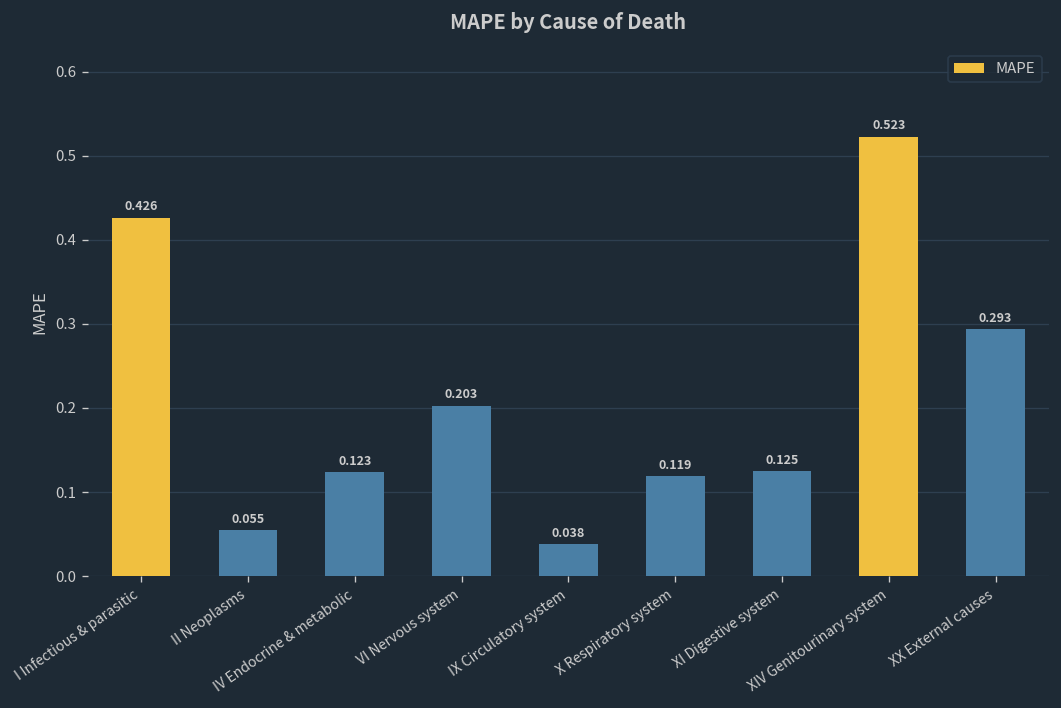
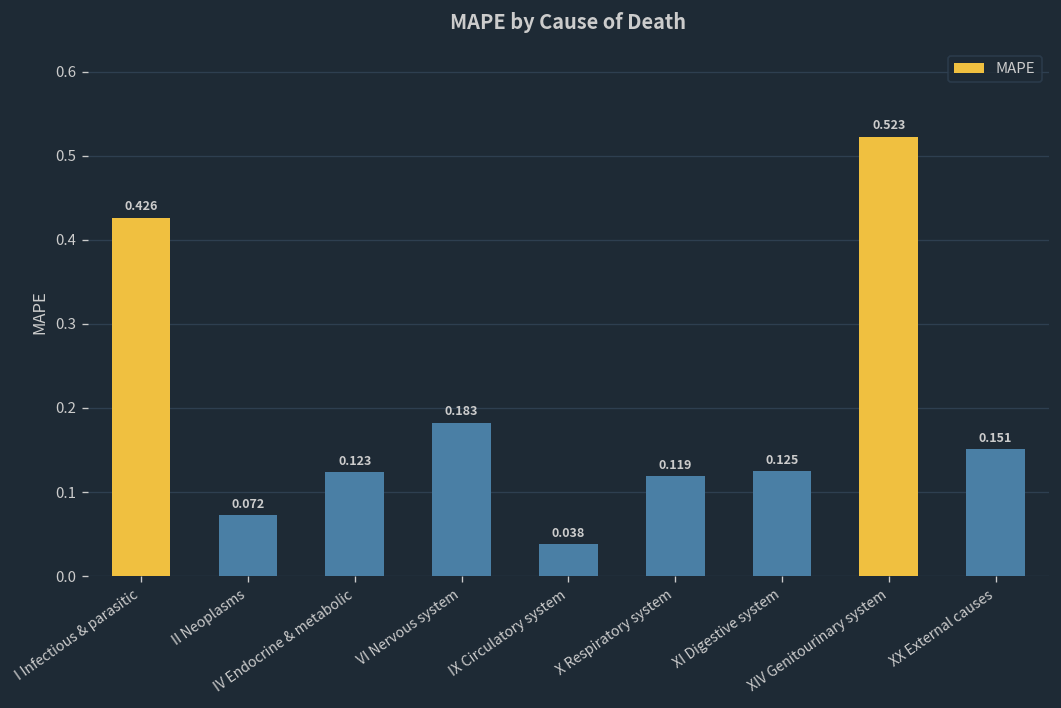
II Neoplasms: 0.055 -> 0.072
VI Nervous system: 0.203 -> 0.183
XX External causes: 0.293 -> 0.151
